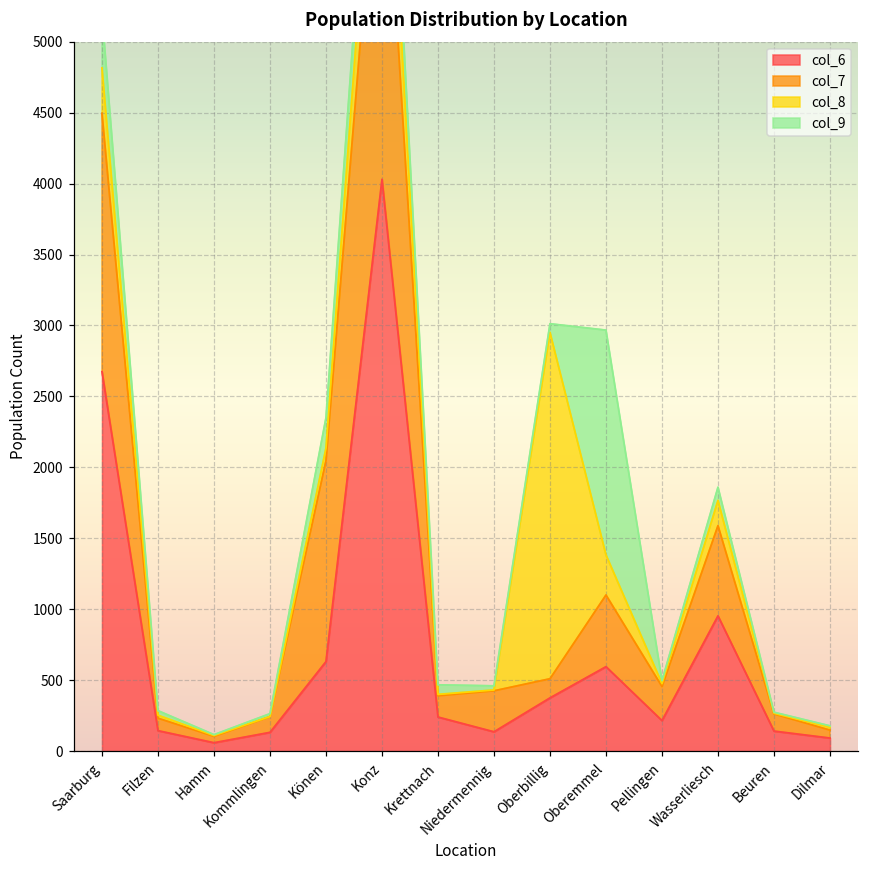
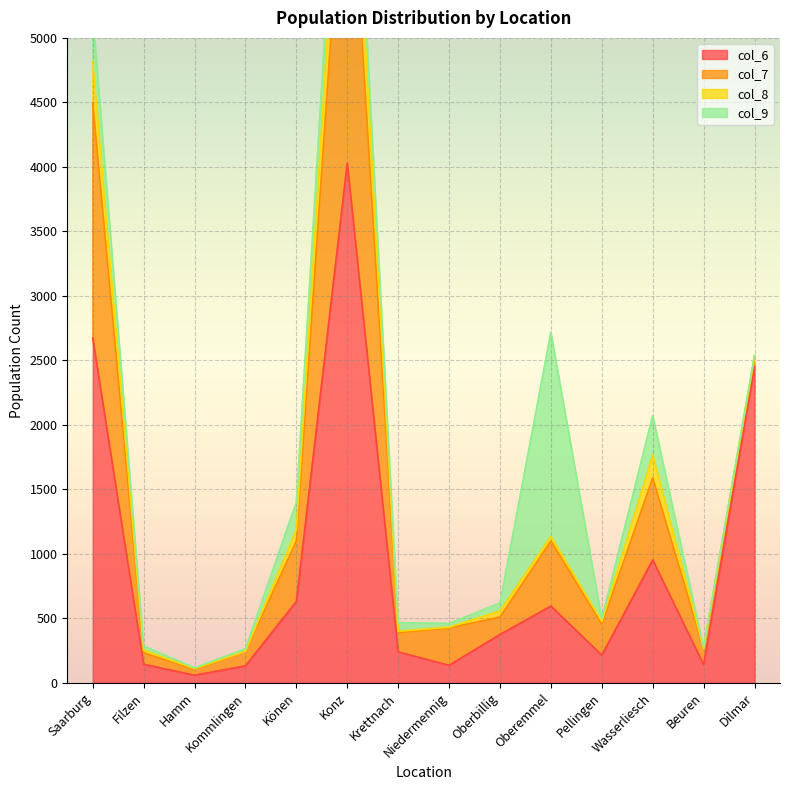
col_7, Könen: 1420 -> 470
col_8, Oberbillig: 2440 -> 50
col_8, Oberemmel: 280 -> 40
col_9, Wasserliesch: 90 -> 310
col_6, Dilmar: 90 -> 2460
